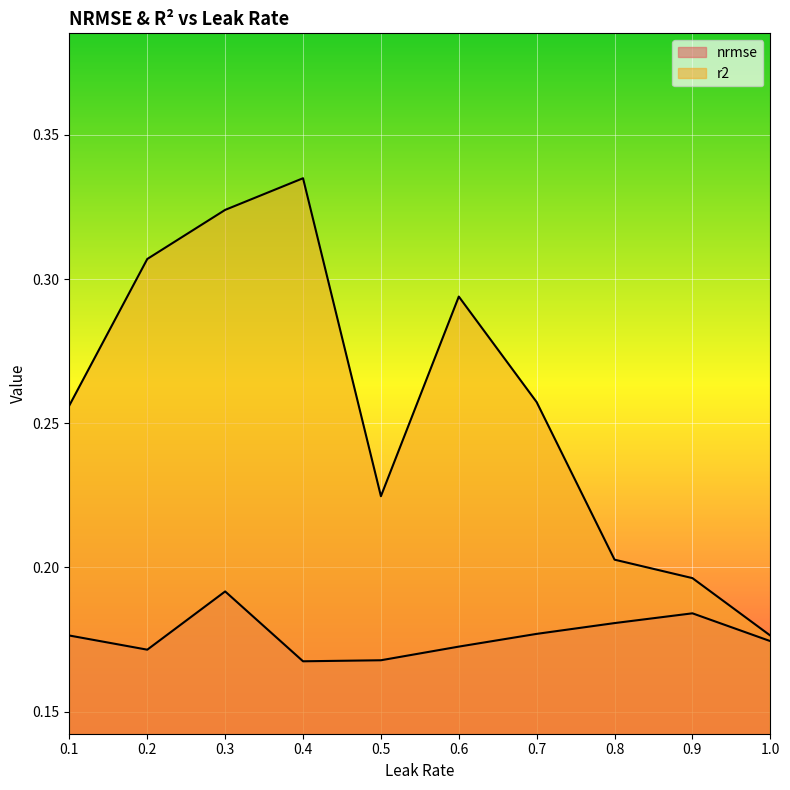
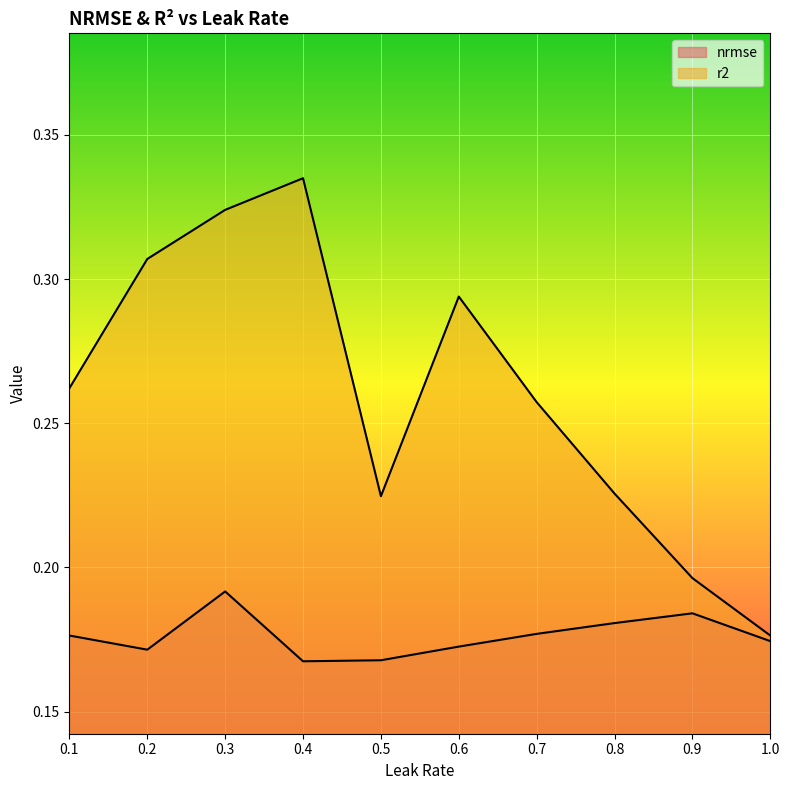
r2, 0.1: 0.256 -> 0.262
r2, 0.8: 0.203 -> 0.226
